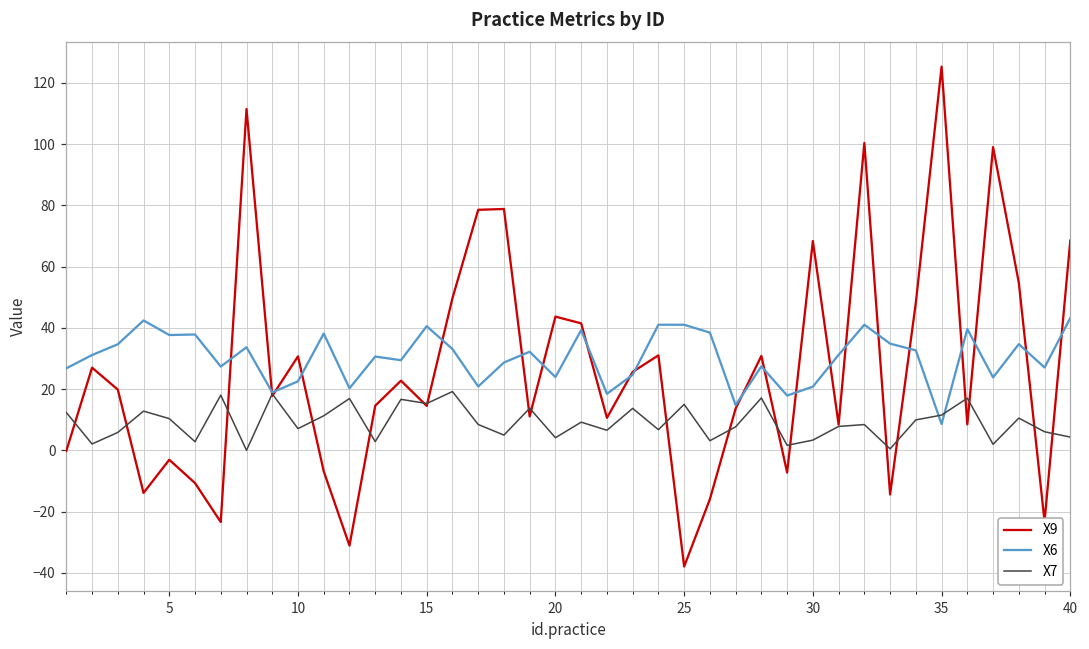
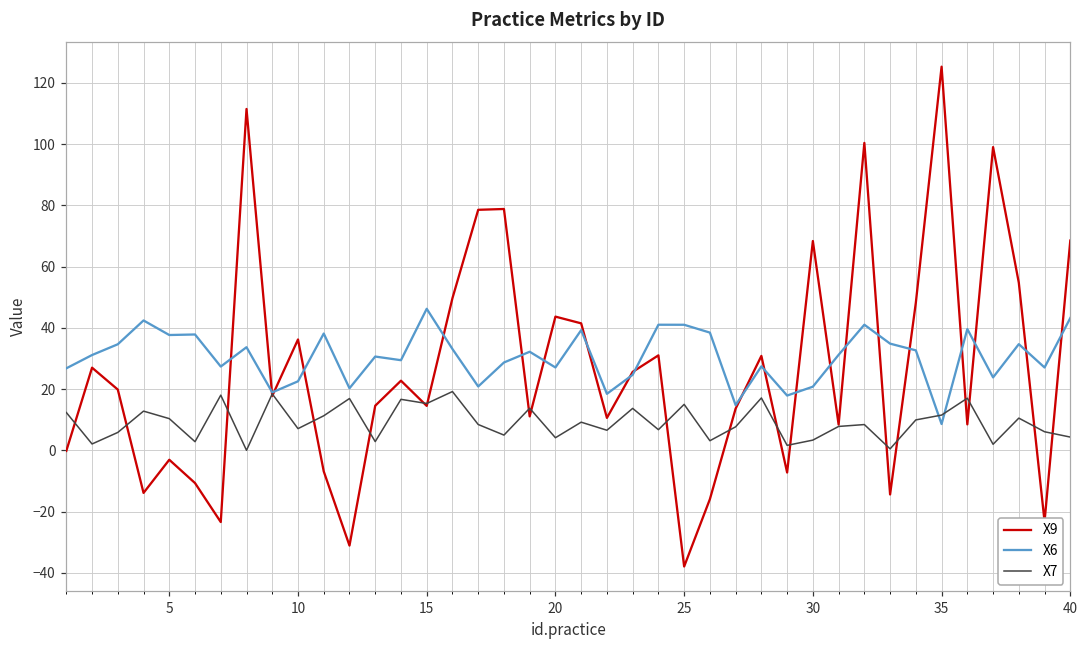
X9, 10: 31 -> 36
X6, 15: 41 -> 46
X6, 20: 24 -> 27
